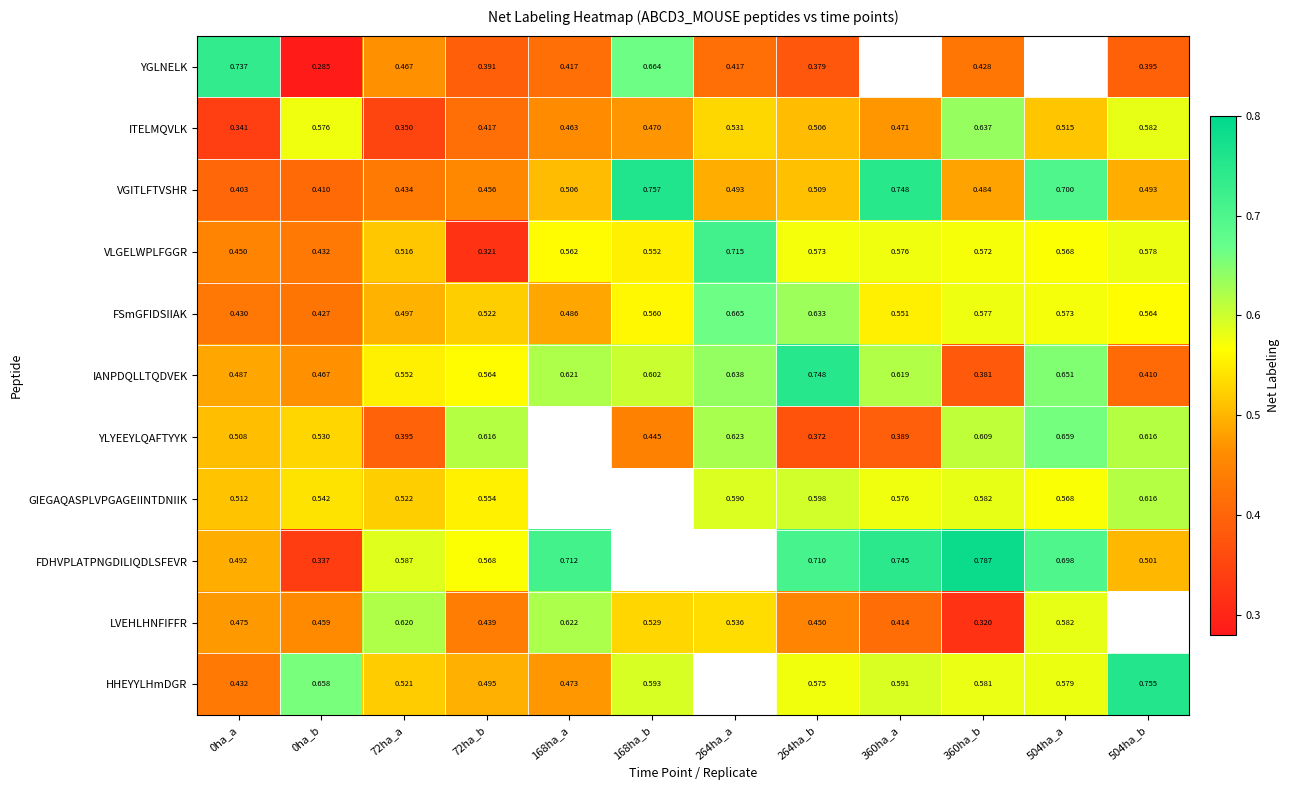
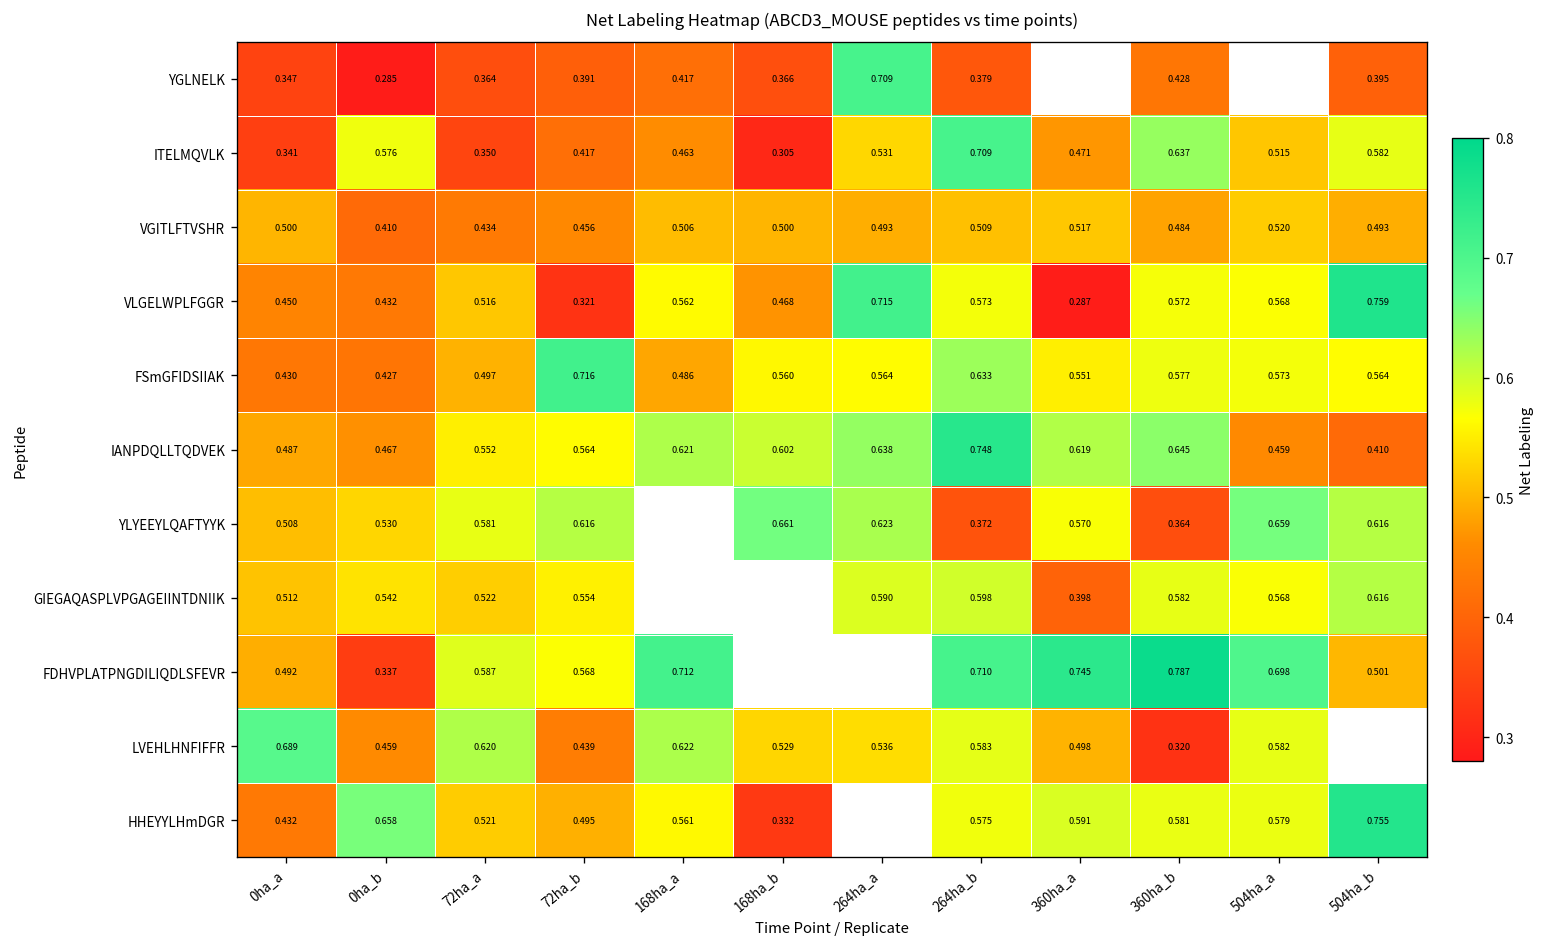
YGLNELK, 0ha_a: 0.737 -> 0.347
YGLNELK, 72ha_a: 0.467 -> 0.364
YGLNELK, 168ha_b: 0.664 -> 0.366
YGLNELK, 264ha_a: 0.417 -> 0.709
ITELMQVLK, 168ha_b: 0.470 -> 0.305
ITELMQVLK, 264ha_b: 0.506 -> 0.709
VGITLFTVSHR, 0ha_a: 0.403 -> 0.500
VGITLFTVSHR, 168ha_b: 0.757 -> 0.500
VGITLFTVSHR, 360ha_a: 0.748 -> 0.517
VGITLFTVSHR, 504ha_a: 0.700 -> 0.520
VLGELWPLFGGR, 168ha_b: 0.552 -> 0.468
VLGELWPLFGGR, 360ha_a: 0.576 -> 0.287
VLGELWPLFGGR, 504ha_b: 0.578 -> 0.759
FSmGFIDSIIAK, 72ha_b: 0.522 -> 0.716
FSmGFIDSIIAK, 264ha_a: 0.665 -> 0.564
IANPDQLLTQDVEK, 360ha_b: 0.381 -> 0.645
IANPDQLLTQDVEK, 504ha_a: 0.651 -> 0.459
YLYEEYLQAFTYYK, 72ha_a: 0.395 -> 0.581
YLYEEYLQAFTYYK, 168ha_b: 0.445 -> 0.661
YLYEEYLQAFTYYK, 360ha_a: 0.389 -> 0.570
YLYEEYLQAFTYYK, 360ha_b: 0.609 -> 0.364
GIEGAQASPLVPGAGEIINTDNIIK, 360ha_a: 0.576 -> 0.398
LVEHLHNFIFFR, 0ha_a: 0.475 -> 0.689
LVEHLHNFIFFR, 264ha_b: 0.450 -> 0.583
LVEHLHNFIFFR, 360ha_a: 0.414 -> 0.498
HHEYYLHmDGR, 168ha_a: 0.473 -> 0.561
HHEYYLHmDGR, 168ha_b: 0.593 -> 0.332
